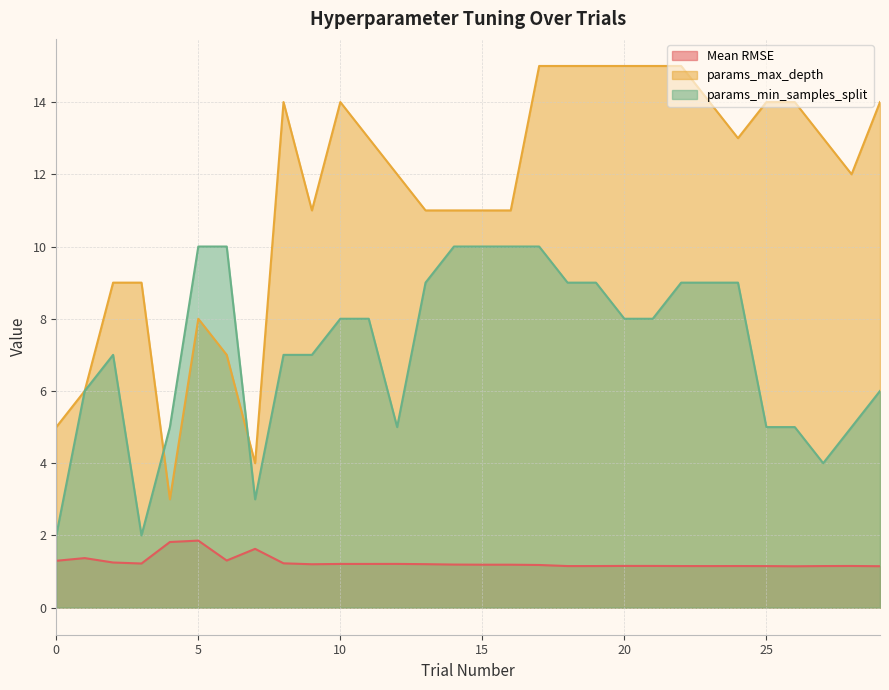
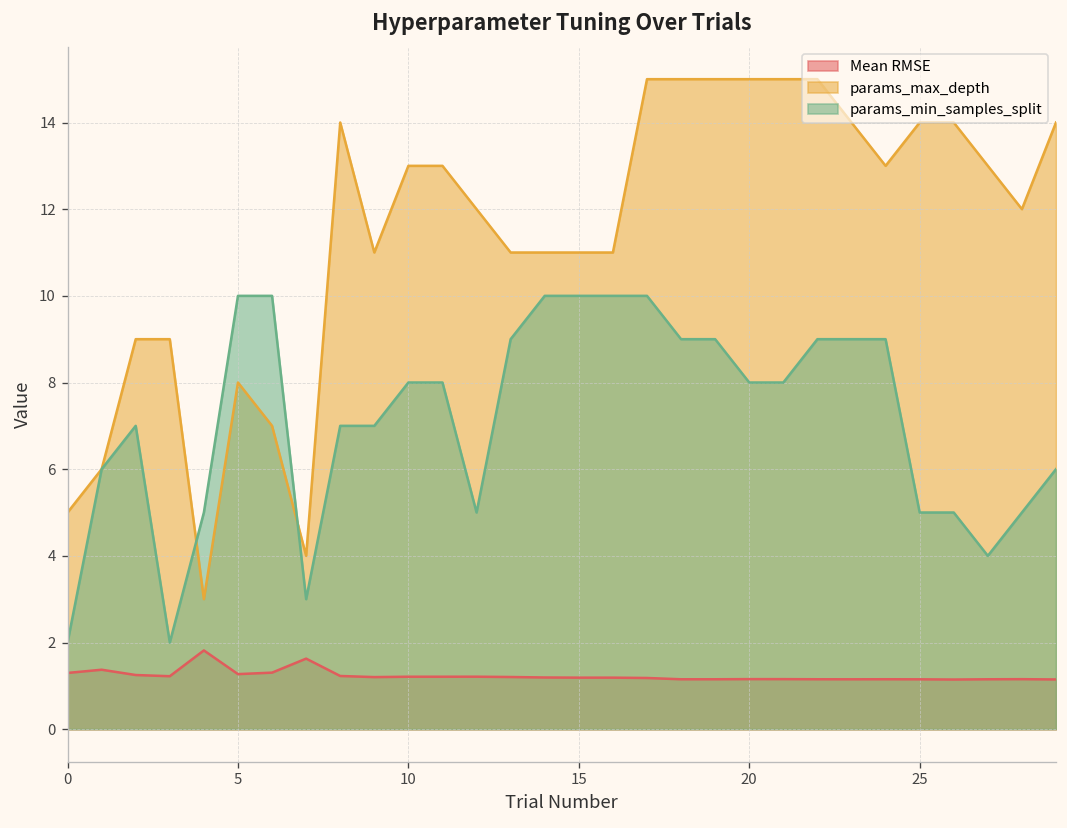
Mean RMSE, 5: 1.9 -> 1.3
params_max_depth, 10: 14 -> 13
